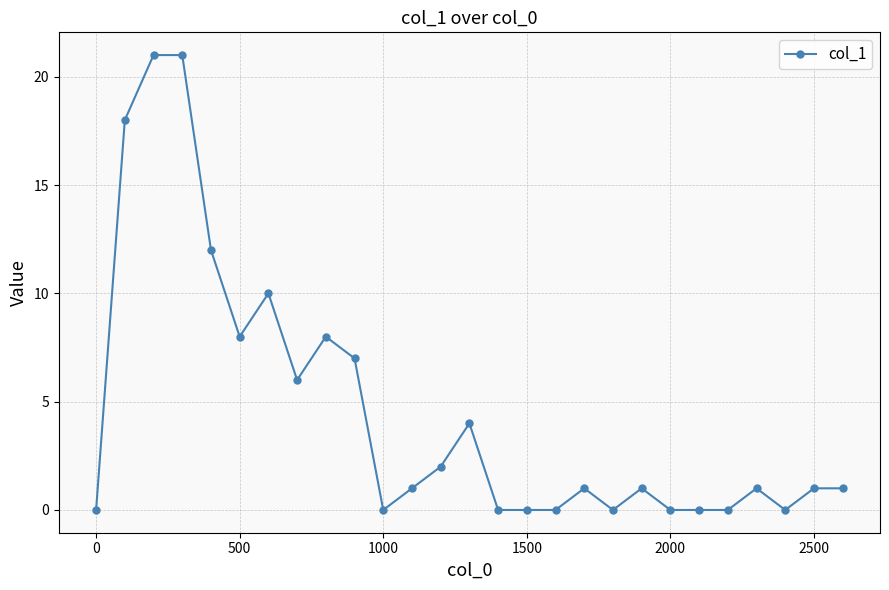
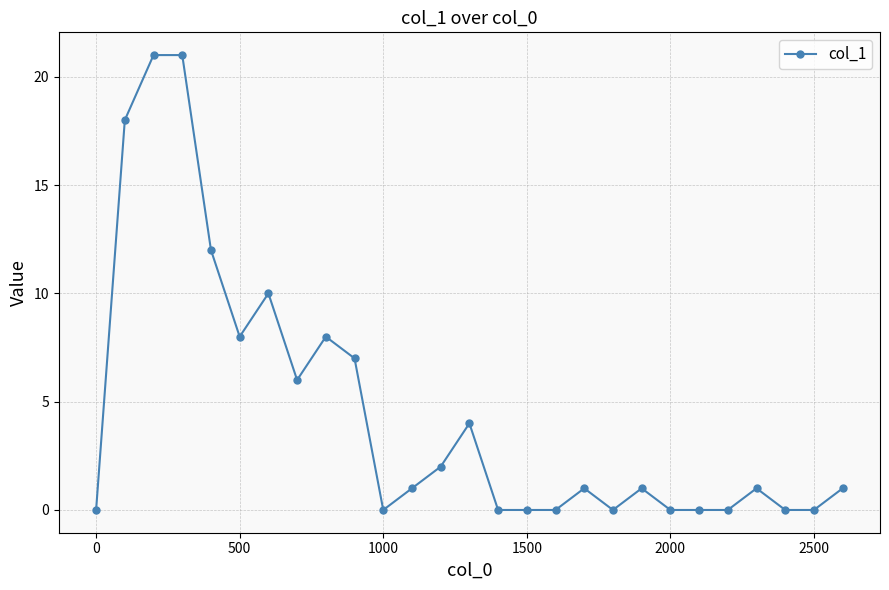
2500: 1 -> 0
